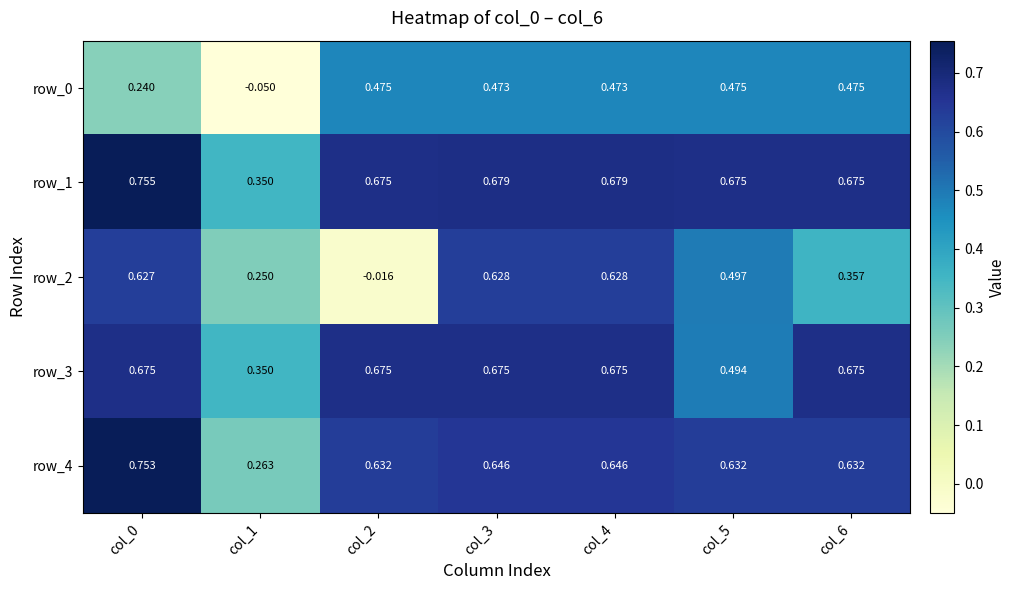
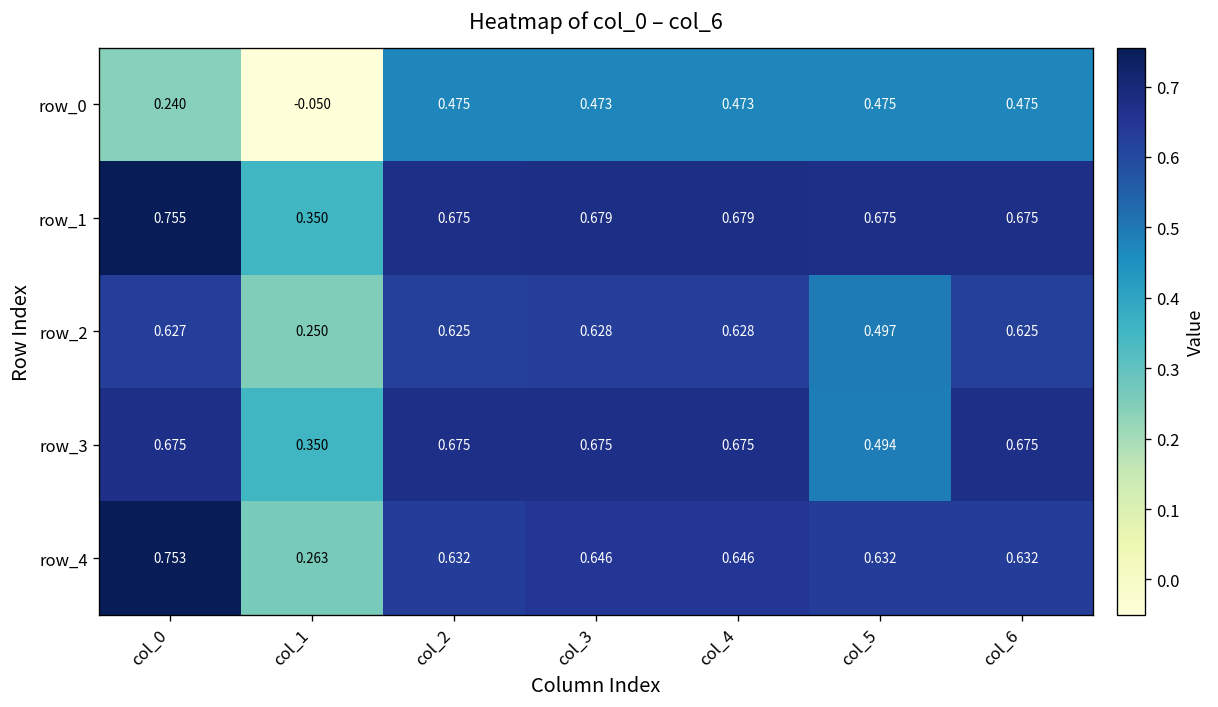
row_2, col_2: -0.016 -> 0.625
row_2, col_6: 0.357 -> 0.625
